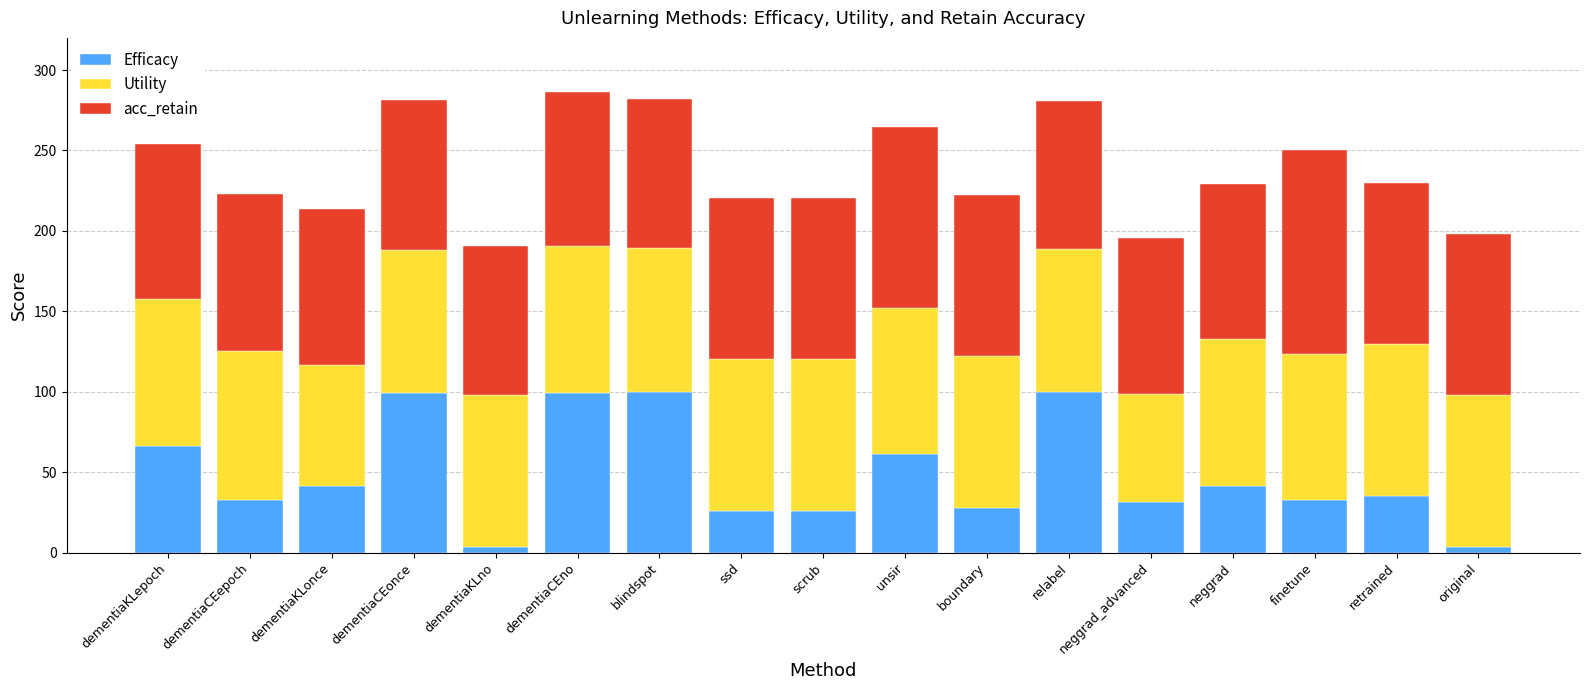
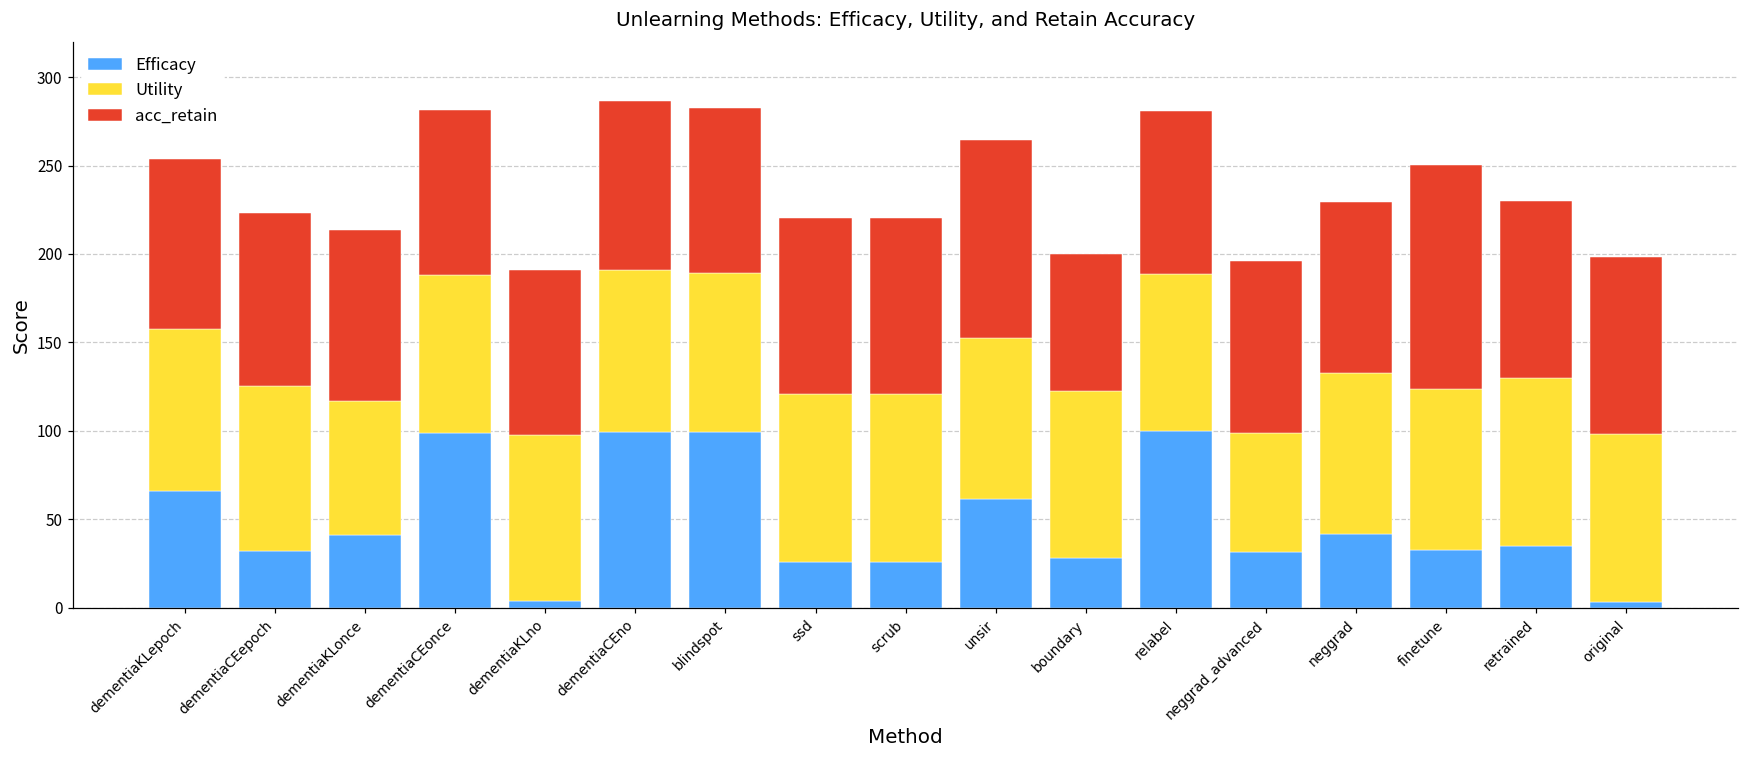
acc_retain, boundary: 100 -> 78
